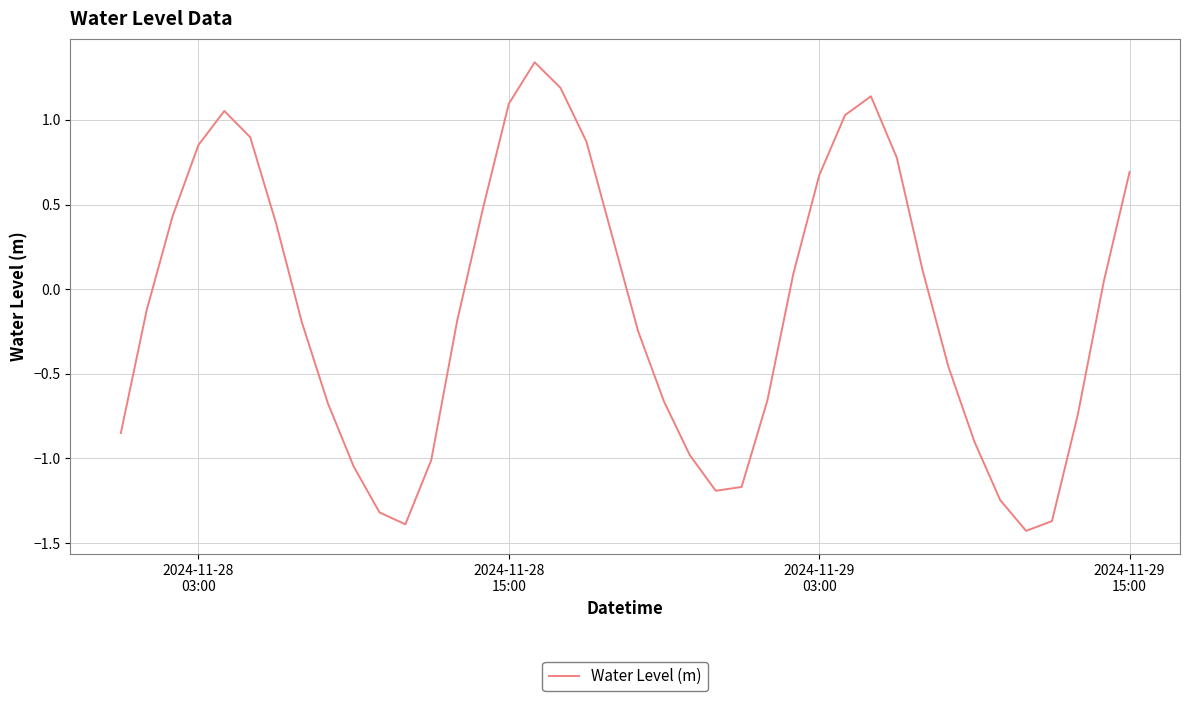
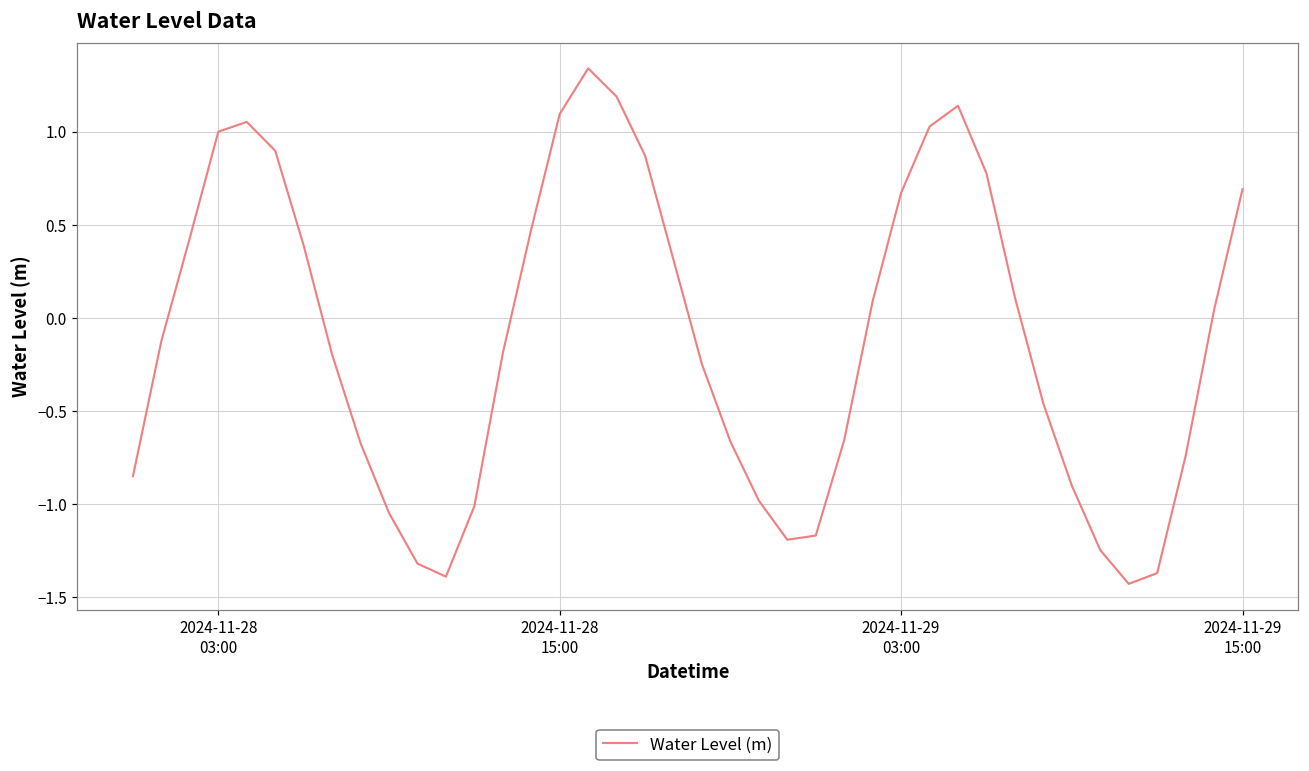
2024-11-28 03:00: 0.85 -> 1.00
